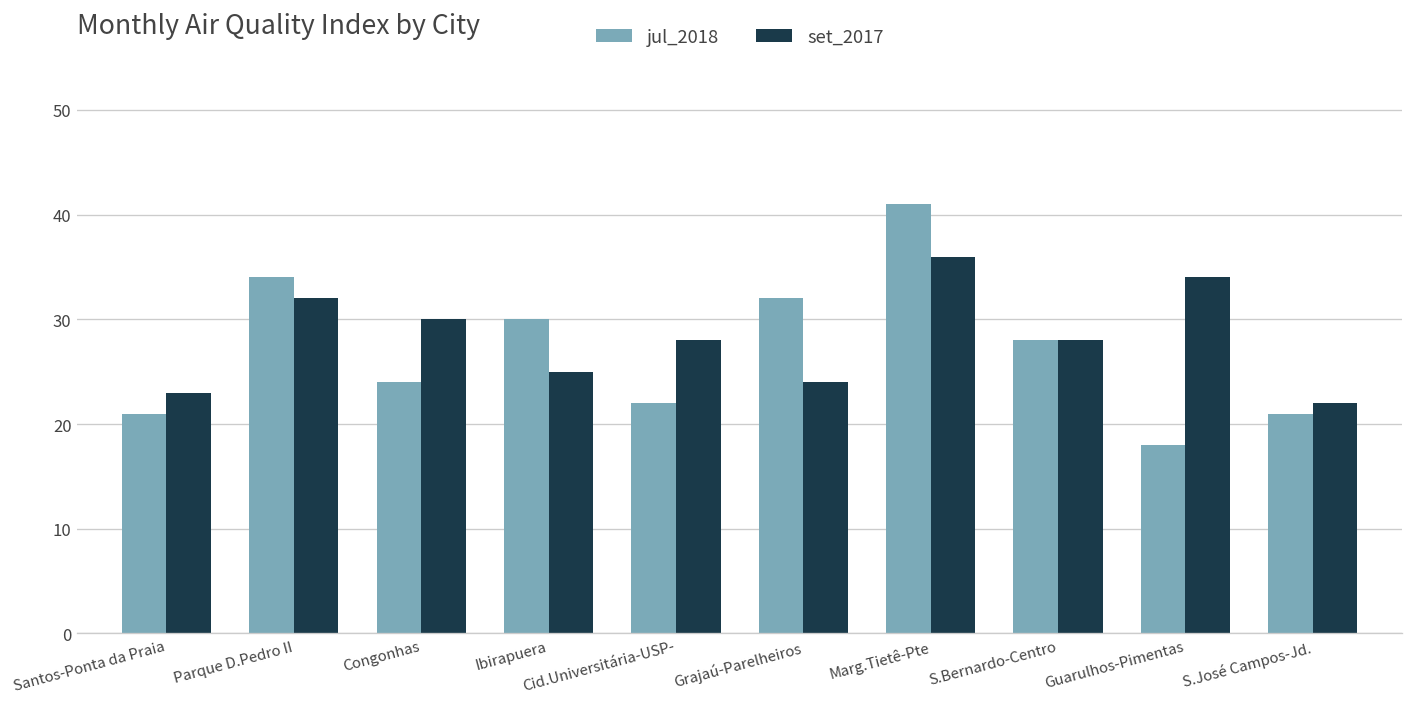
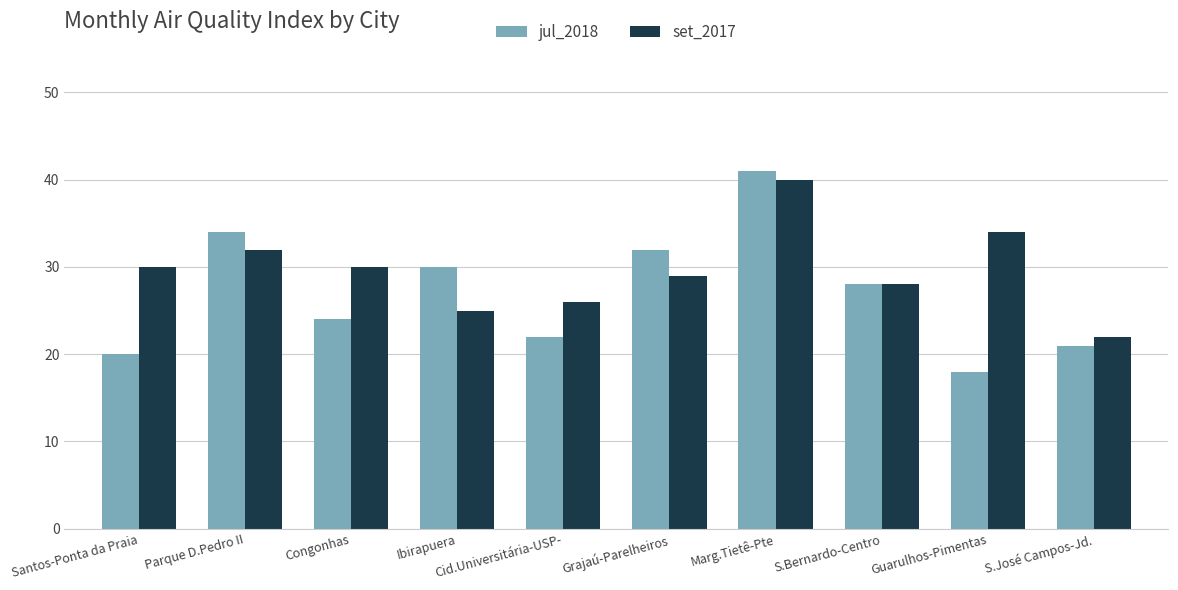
jul_2018, Santos-Ponta da Praia: 21 -> 20
set_2017, Santos-Ponta da Praia: 23 -> 30
set_2017, Cid.Universitária-USP-: 28 -> 26
set_2017, Grajaú-Parelheiros: 24 -> 29
set_2017, Marg.Tietê-Pte: 36 -> 40
